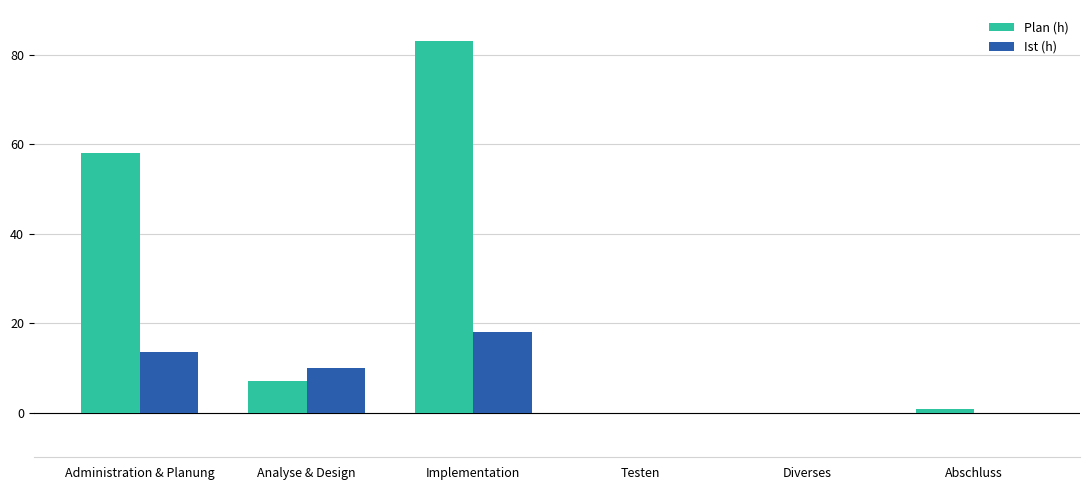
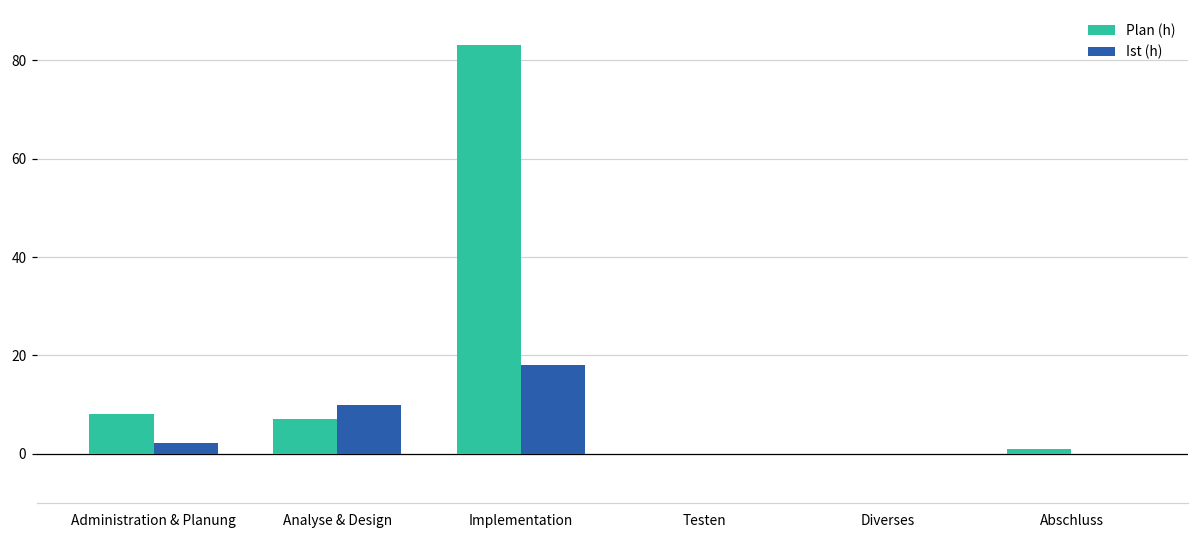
Plan (h), Administration & Planung: 58 -> 8
Ist (h), Administration & Planung: 13 -> 2
